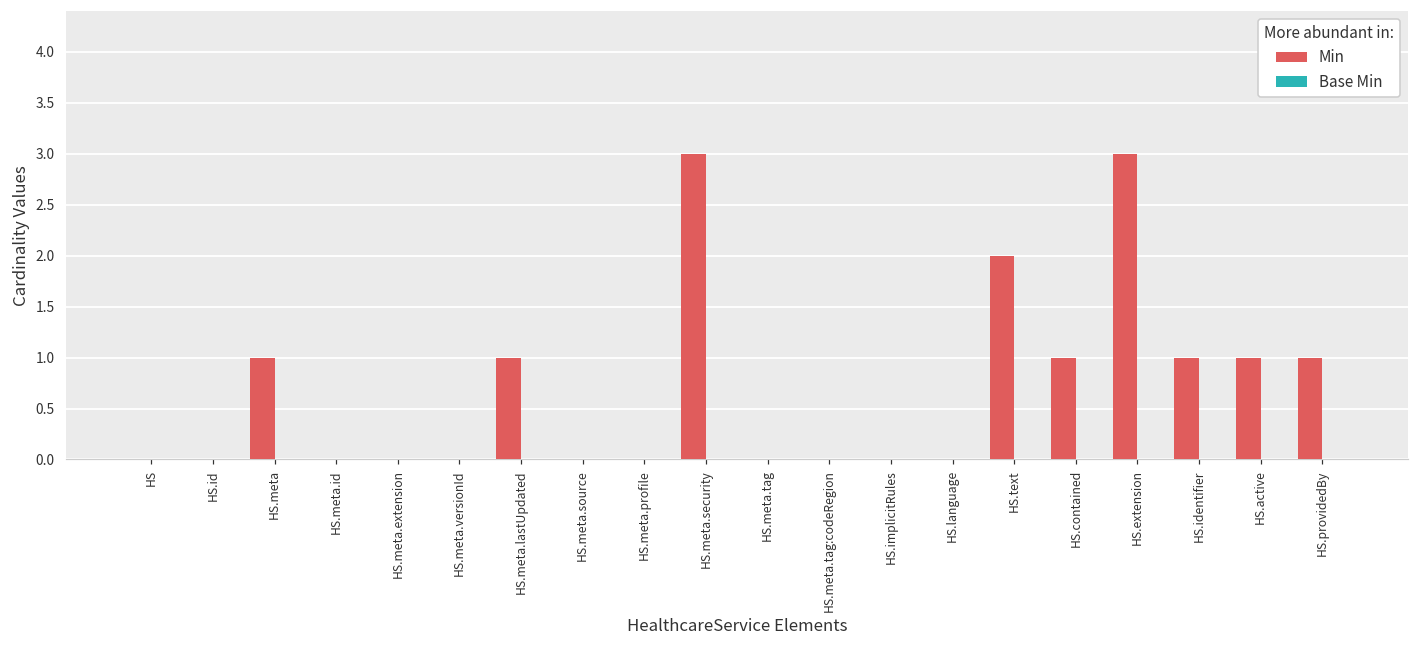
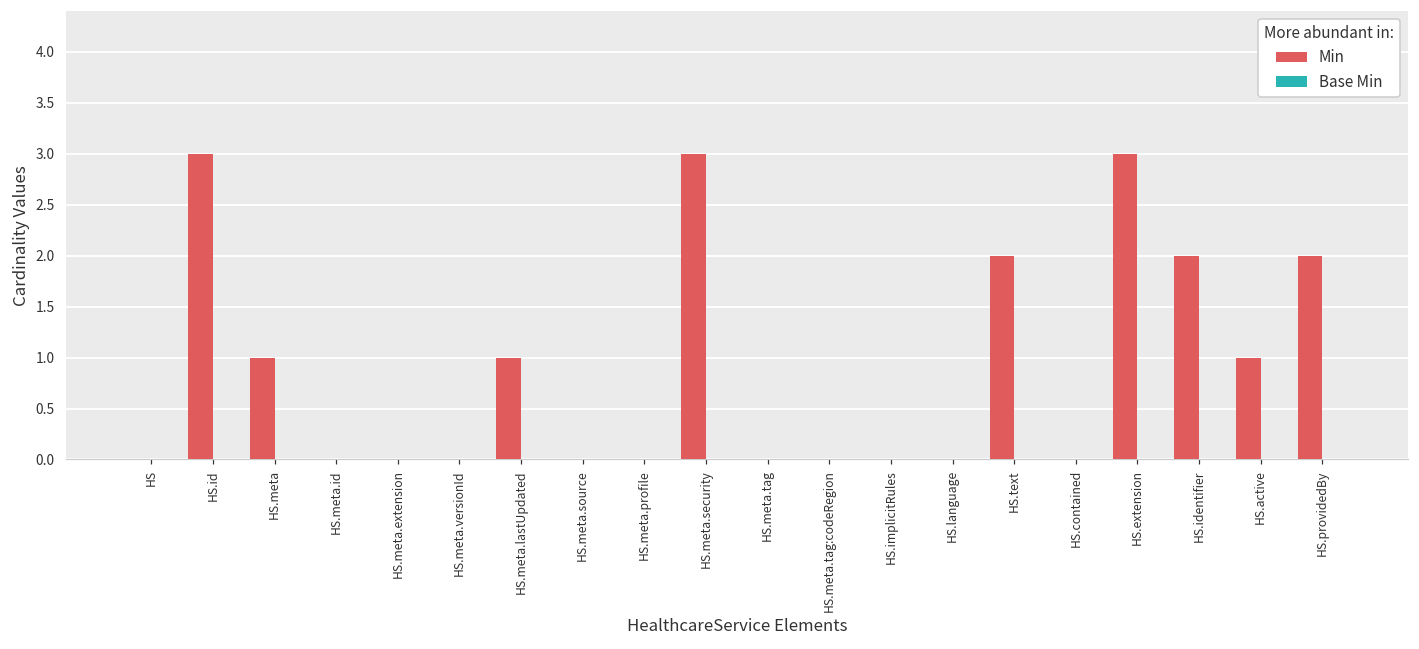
Min, HS.id: 0 -> 3
Min, HS.contained: 1 -> 0
Min, HS.identifier: 1 -> 2
Min, HS.providedBy: 1 -> 2
